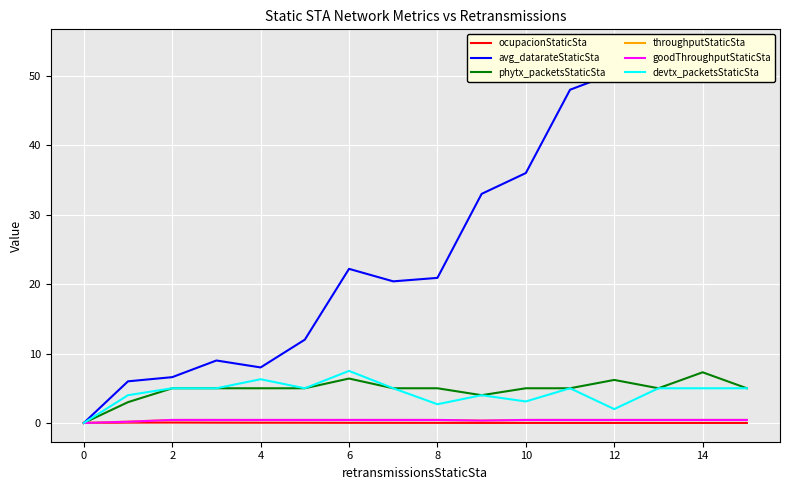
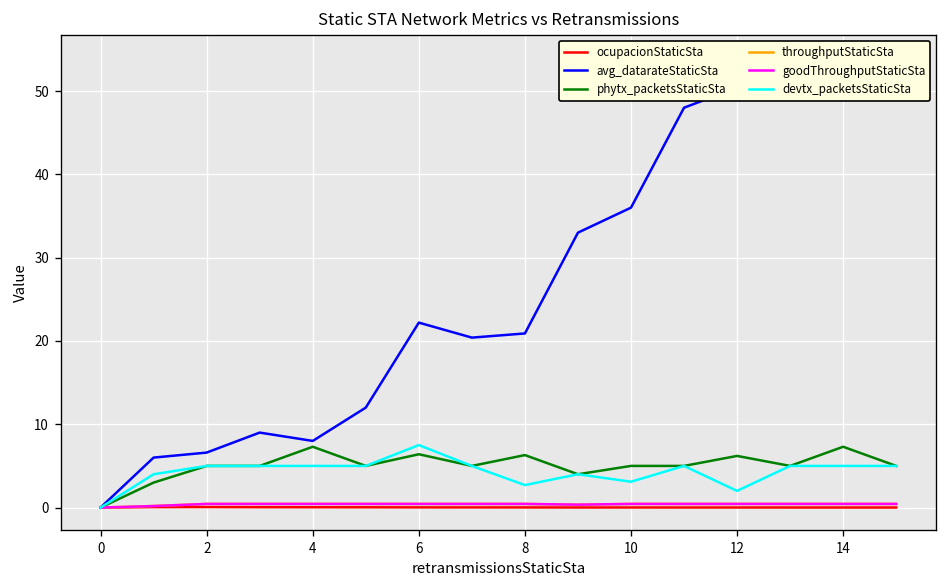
phytx_packetsStaticSta, 4: 5 -> 7
devtx_packetsStaticSta, 4: 6 -> 5
phytx_packetsStaticSta, 8: 5 -> 6
